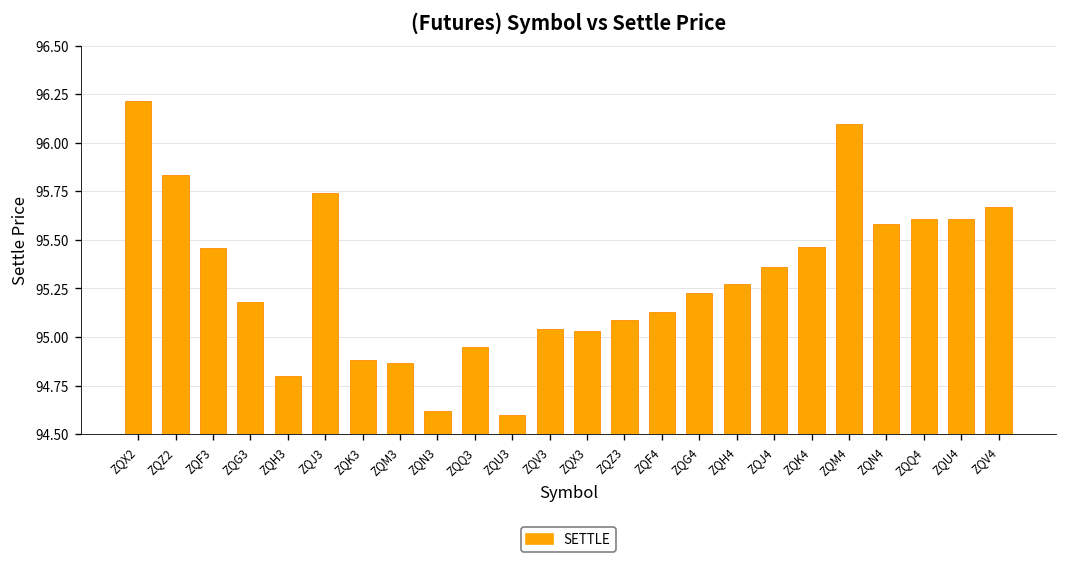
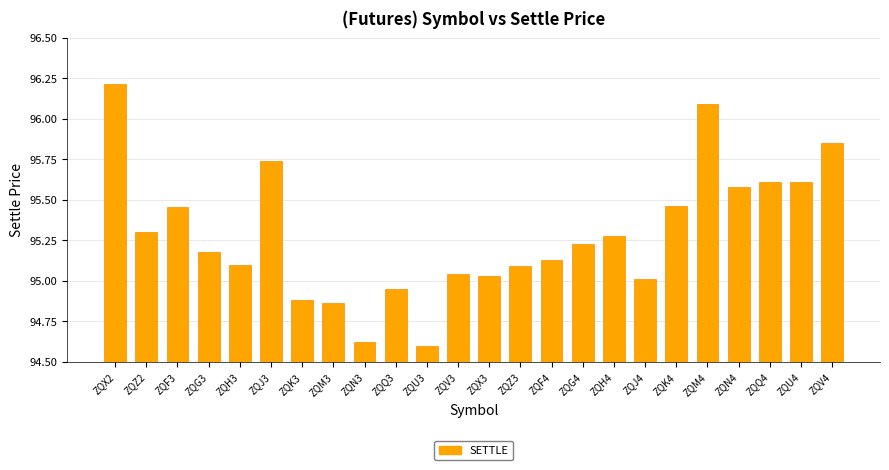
ZQZ2: 95.84 -> 95.31
ZQH3: 94.8 -> 95.1
ZQJ4: 95.36 -> 95.01
ZQV4: 95.67 -> 95.85
